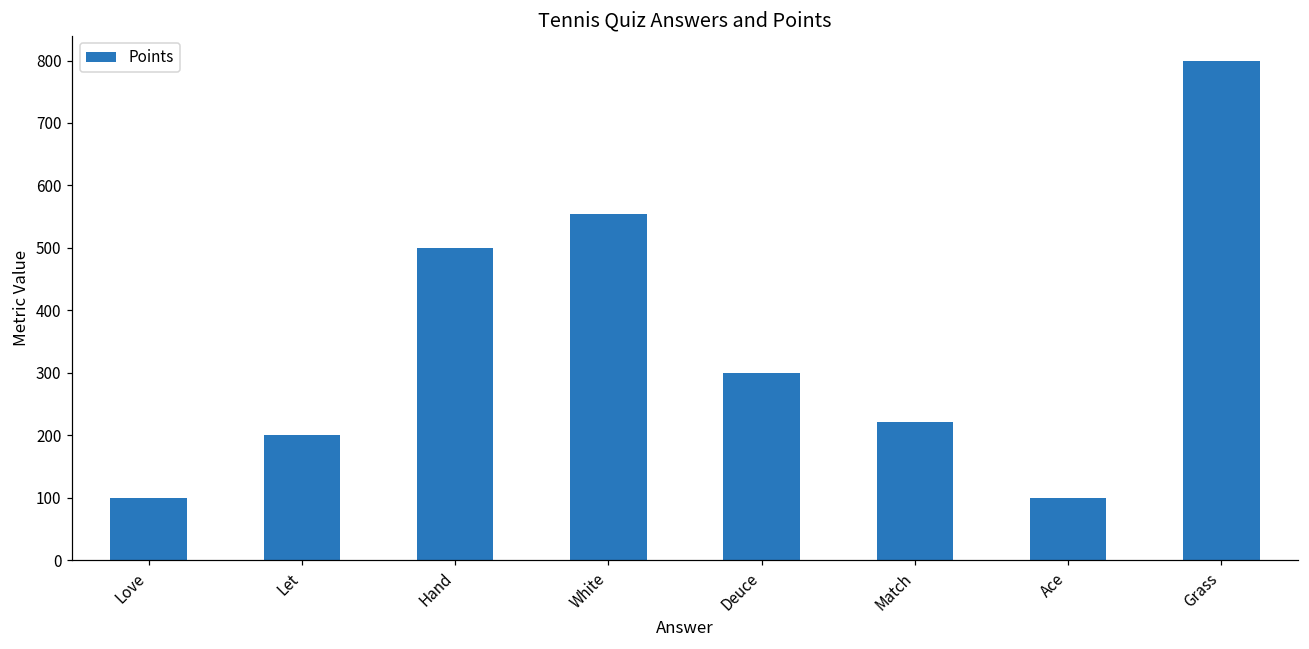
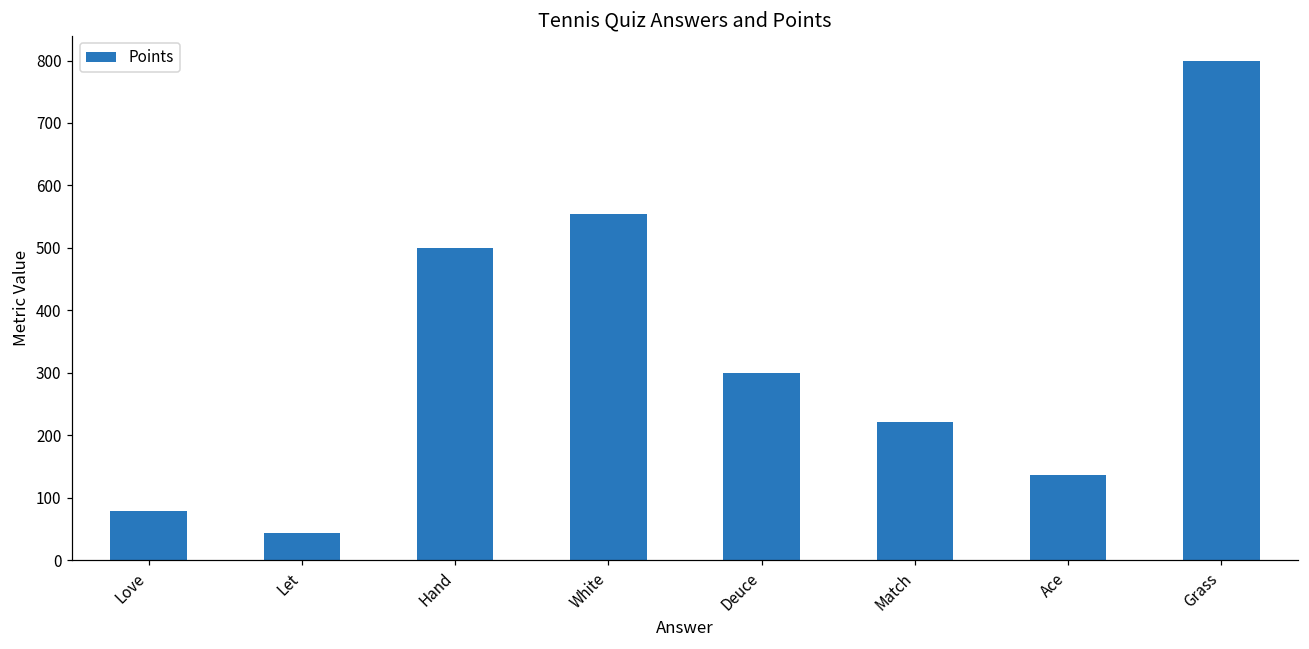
Love: 100 -> 80
Let: 200 -> 40
Ace: 100 -> 140
